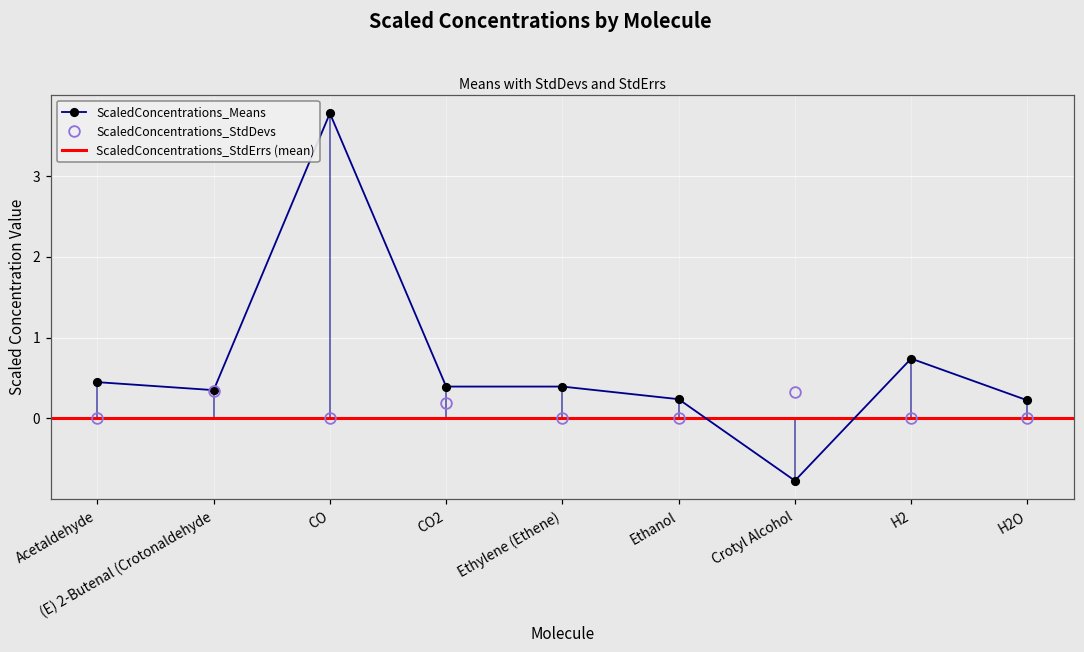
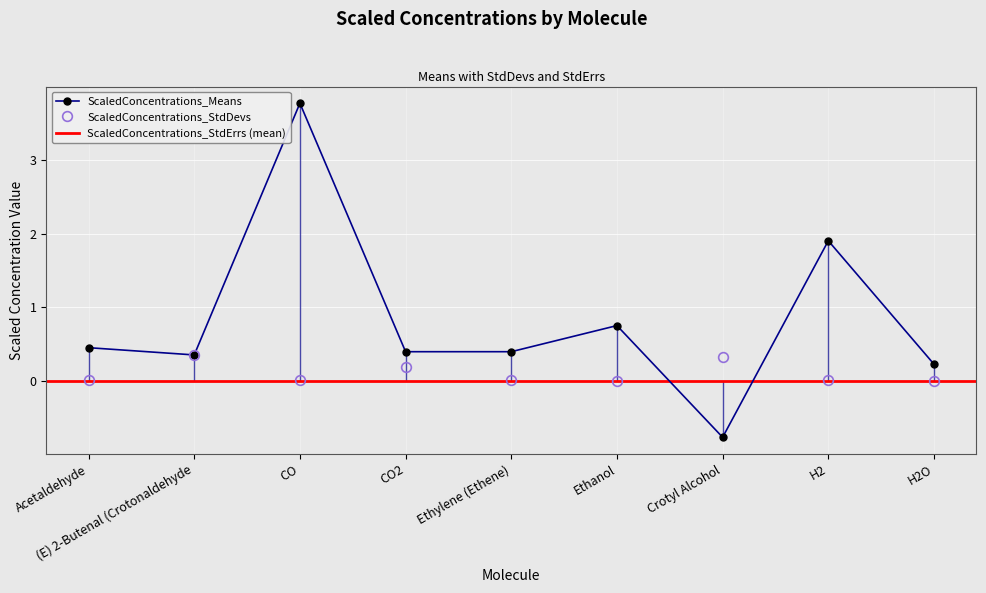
ScaledConcentrations_Means, Ethanol: 0.2 -> 0.7
ScaledConcentrations_Means, H2: 0.7 -> 1.9
